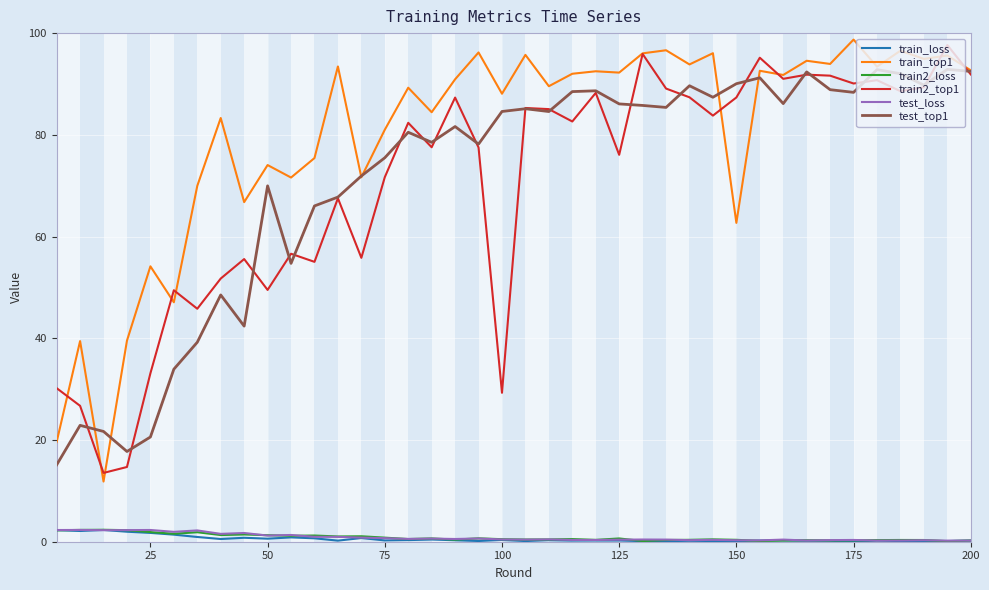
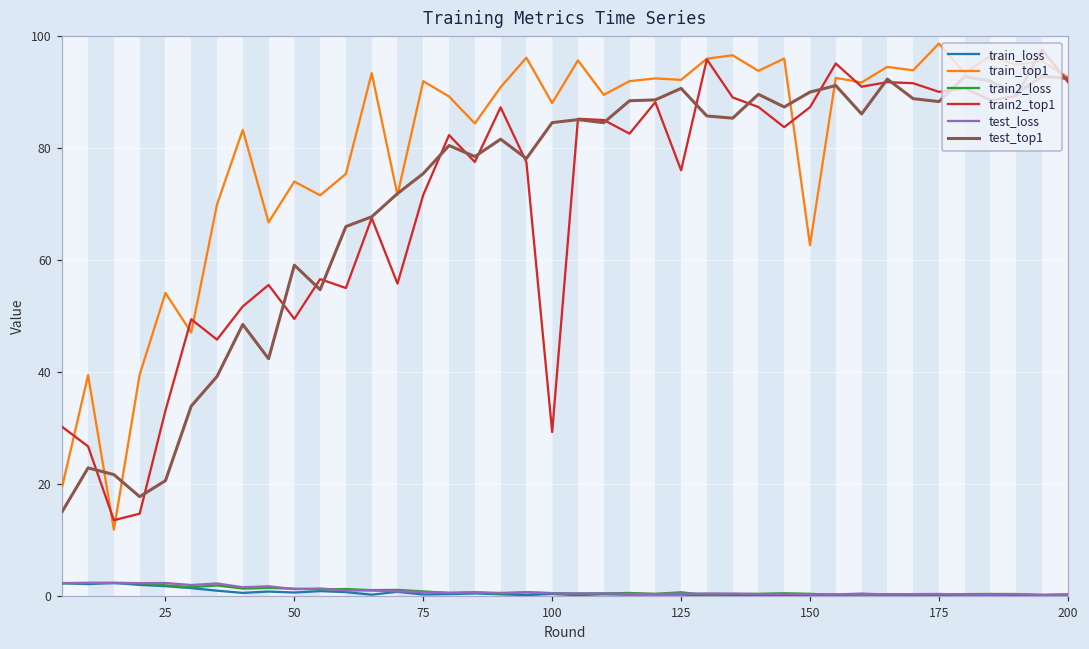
test_top1, 50: 70 -> 59
train_top1, 75: 81 -> 92
test_top1, 125: 86 -> 91
